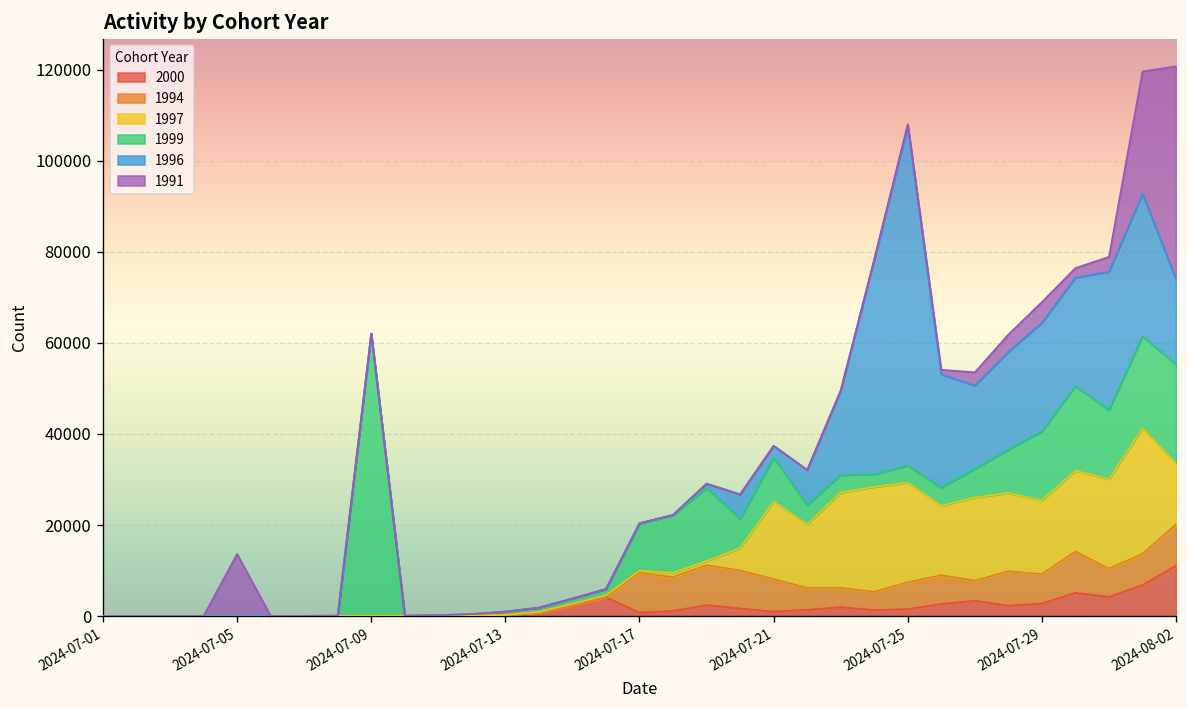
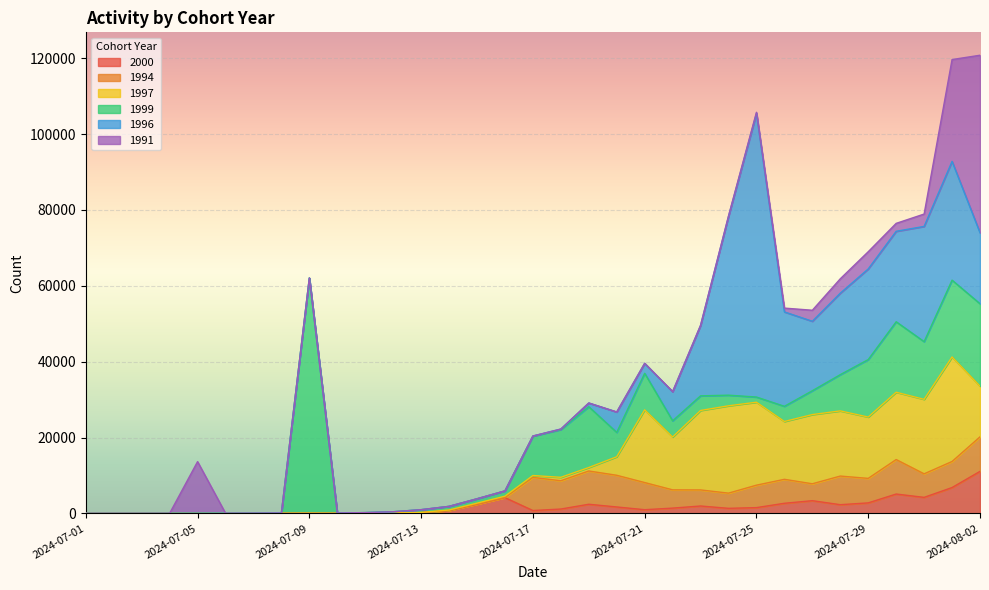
1997, 2024-07-21: 17000 -> 19000
1999, 2024-07-25: 4000 -> 1000
